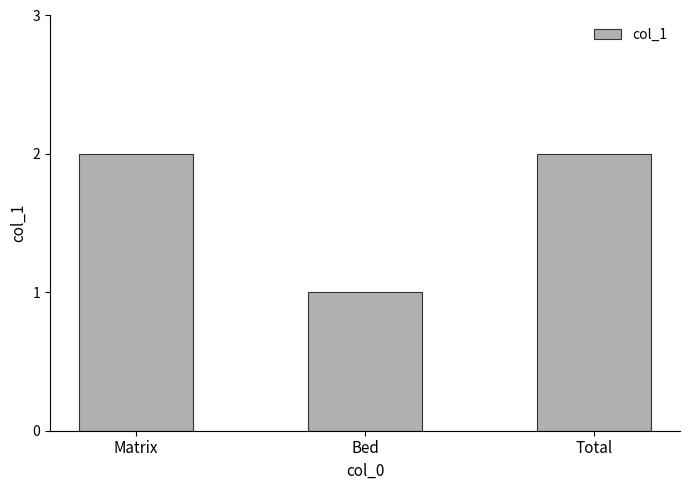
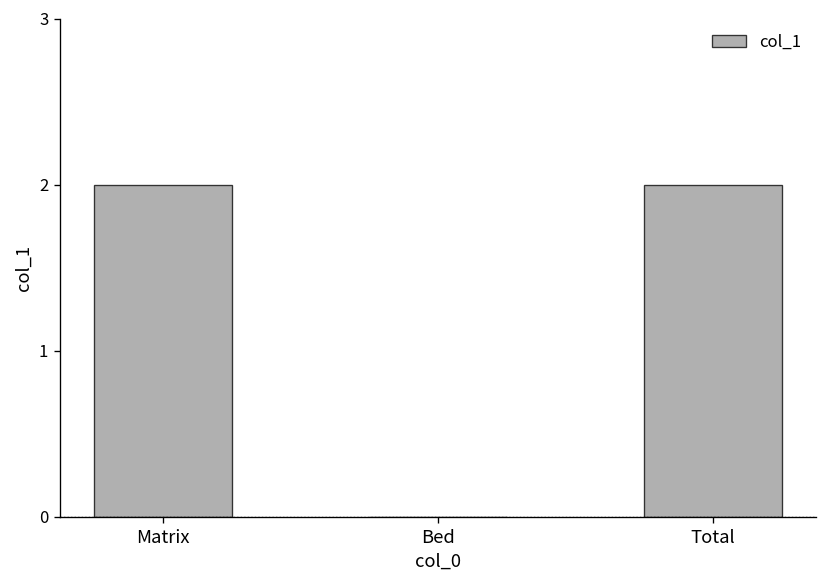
Bed: 1 -> 0
